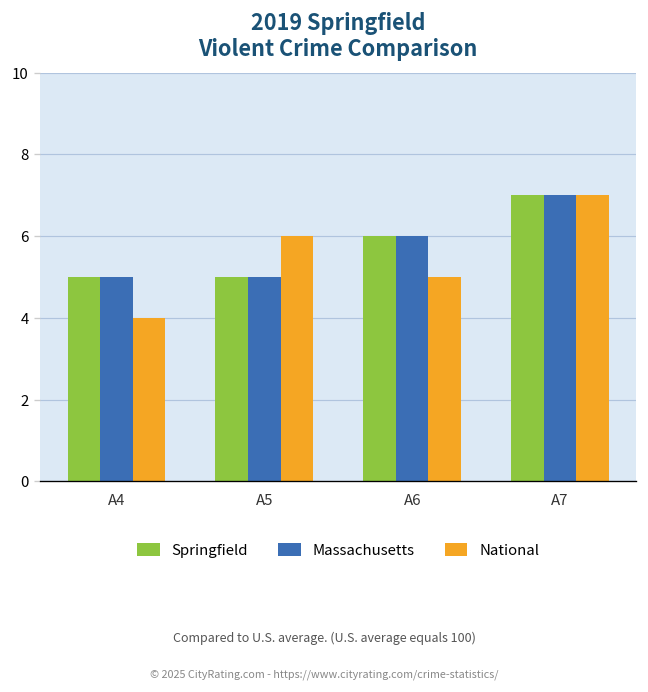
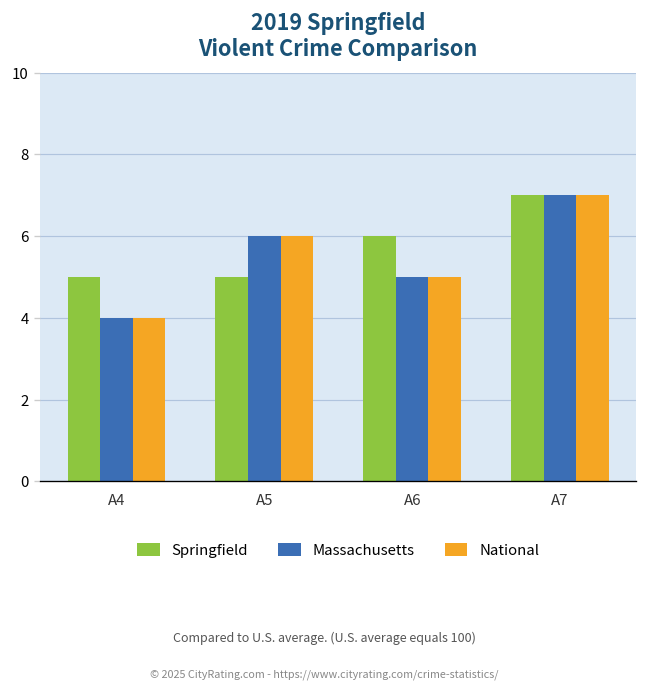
Massachusetts, A4: 5 -> 4
Massachusetts, A5: 5 -> 6
Massachusetts, A6: 6 -> 5
